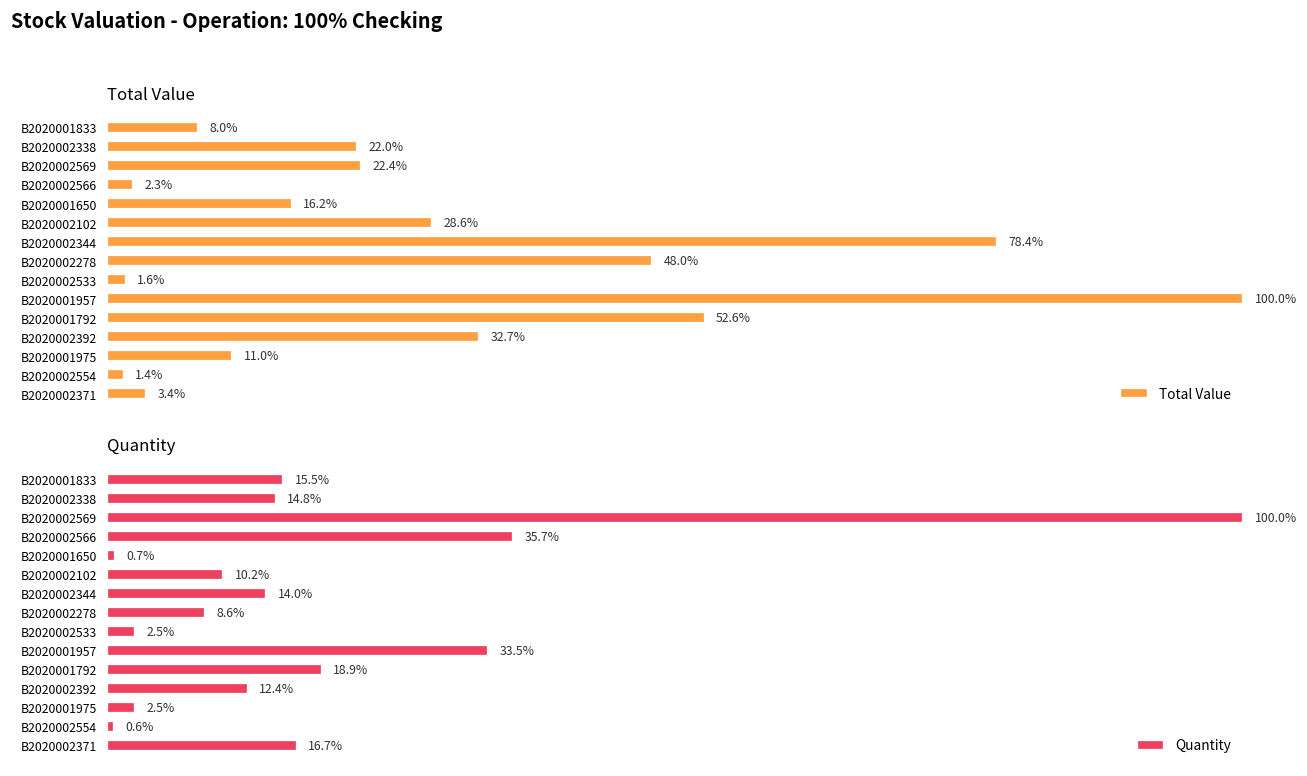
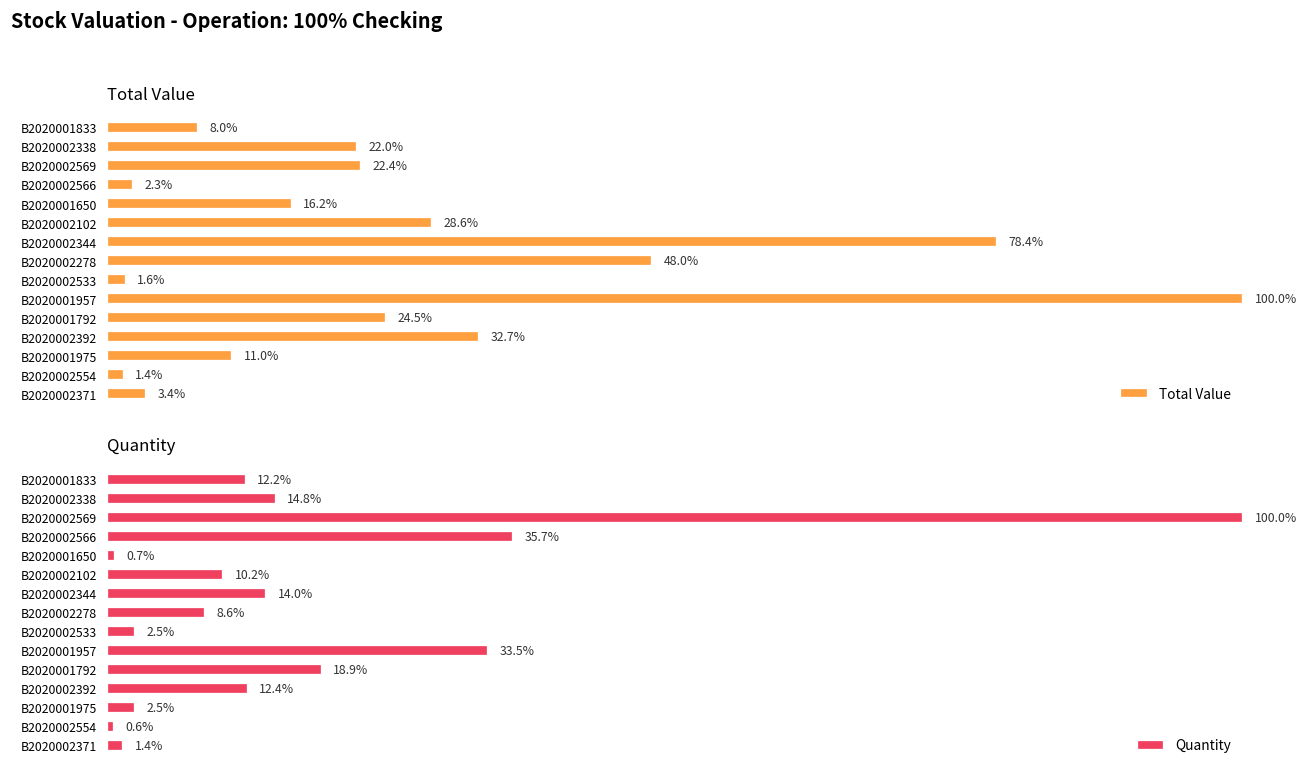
Total Value, B2020001792: 52.6% -> 24.5%
Quantity, B2020001833: 15.5% -> 12.2%
Quantity, B2020002371: 16.7% -> 1.4%
